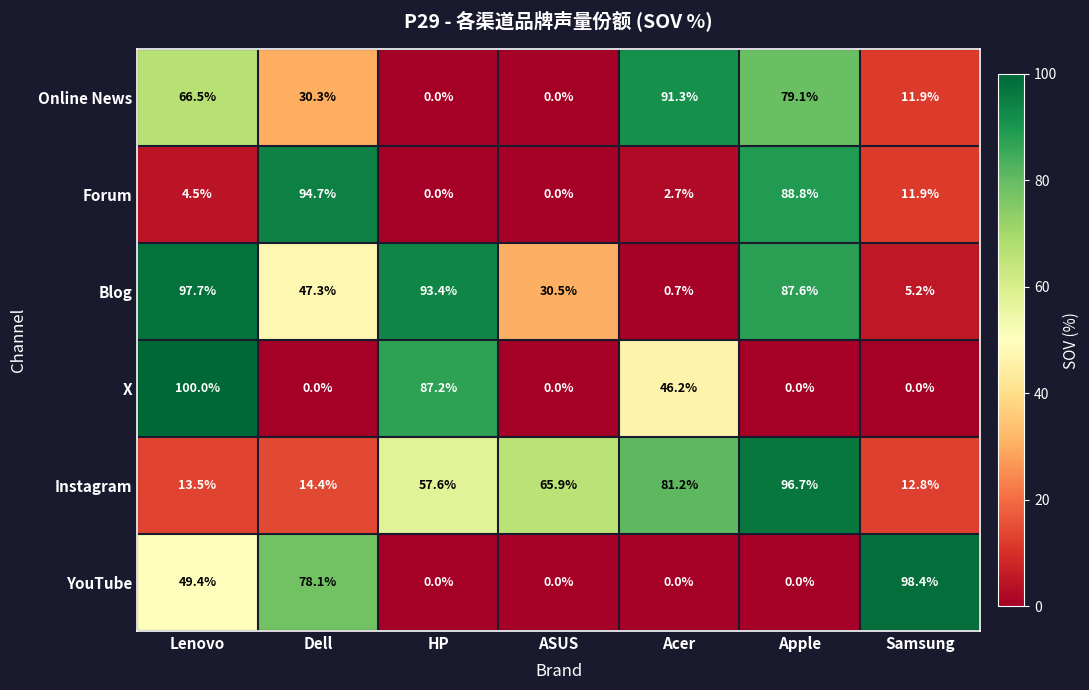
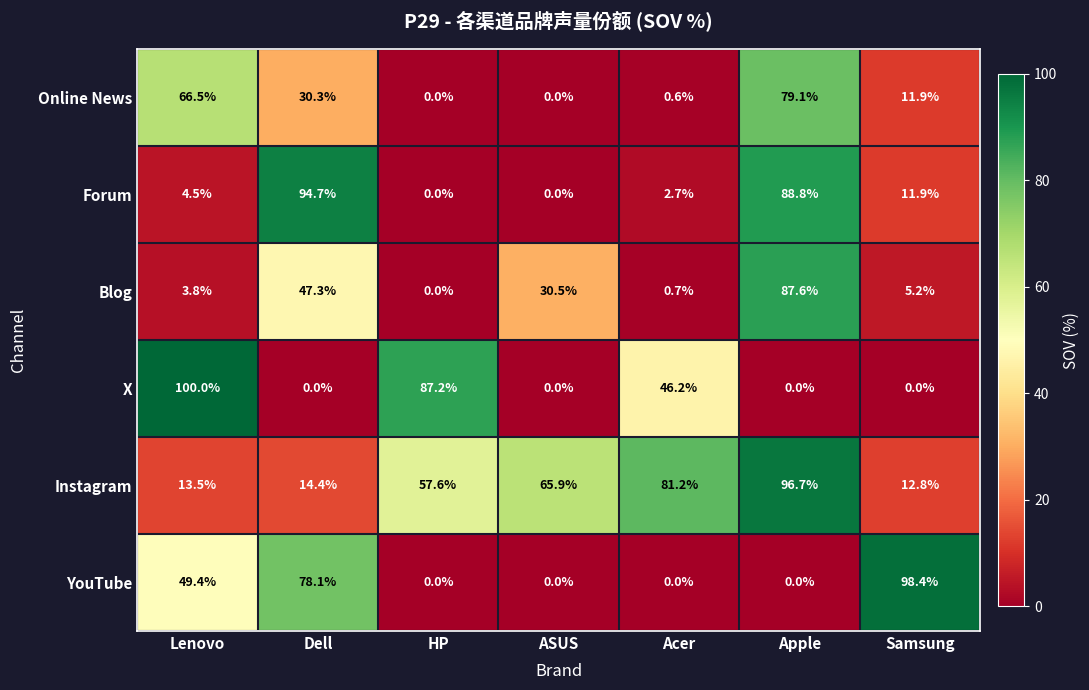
Online News, Acer: 91.3% -> 0.6%
Blog, Lenovo: 97.7% -> 3.8%
Blog, HP: 93.4% -> 0.0%
